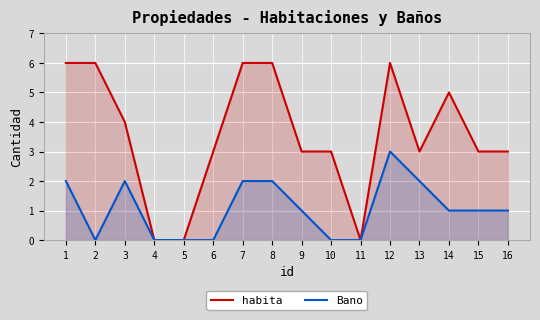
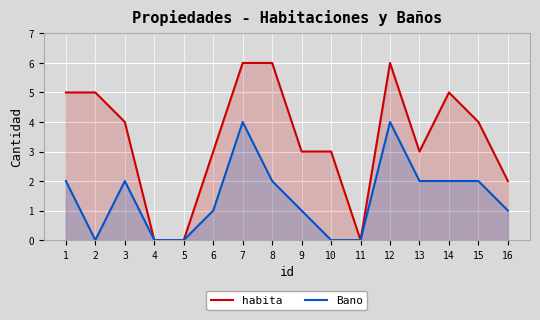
habita, 1: 6 -> 5
habita, 2: 6 -> 5
Bano, 6: 0 -> 1
Bano, 7: 2 -> 4
Bano, 12: 3 -> 4
Bano, 14: 1 -> 2
habita, 15: 3 -> 4
Bano, 15: 1 -> 2
habita, 16: 3 -> 2
